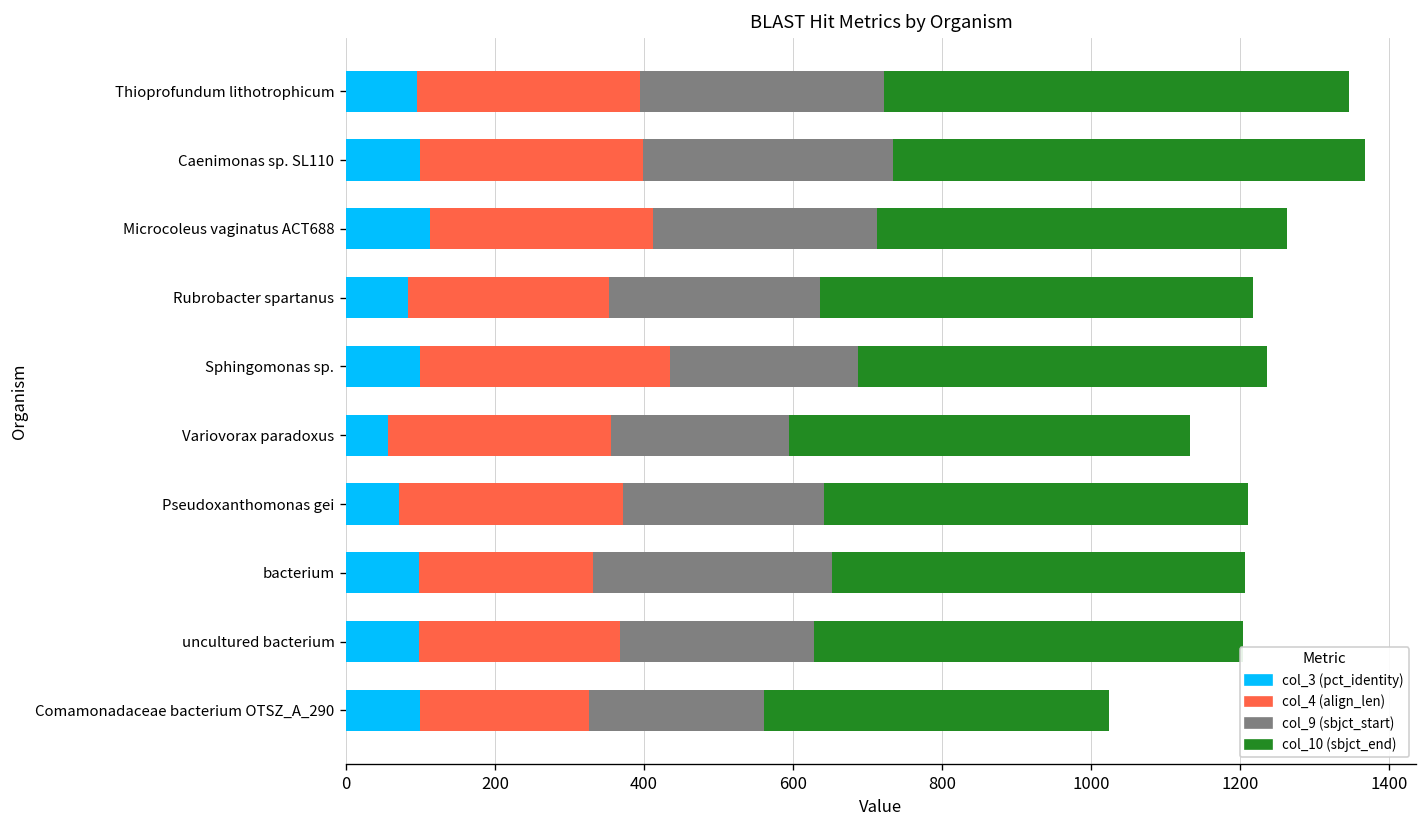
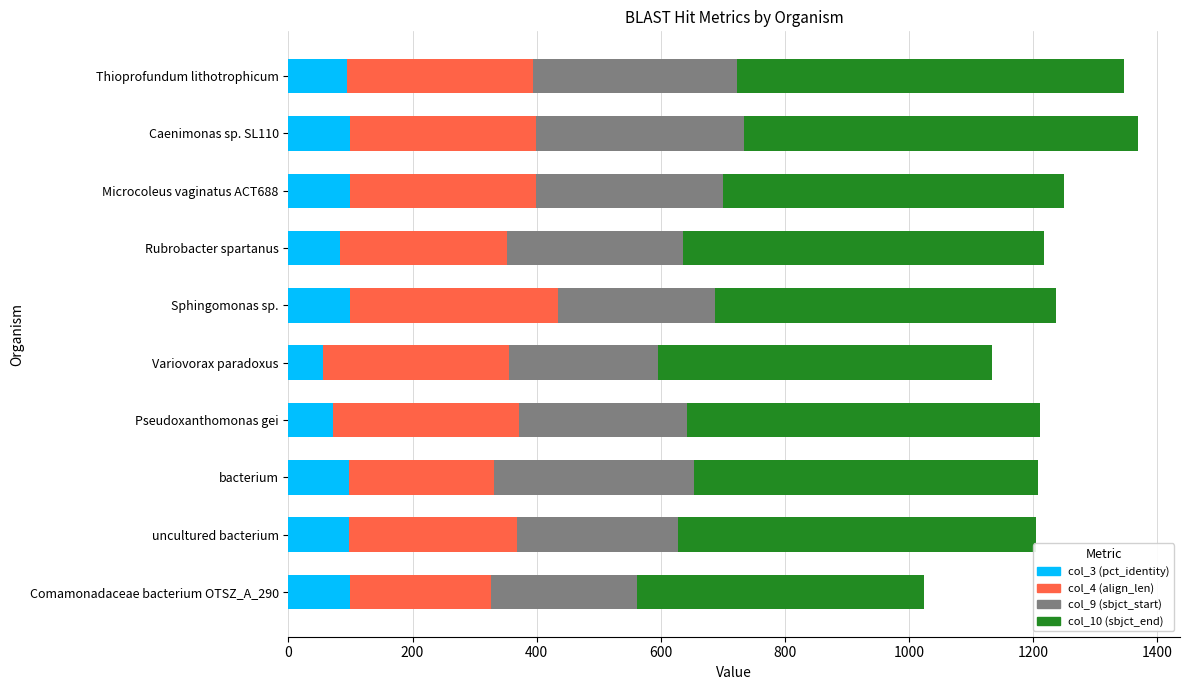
col_3 (pct_identity), Microcoleus vaginatus ACT688: 110 -> 100
